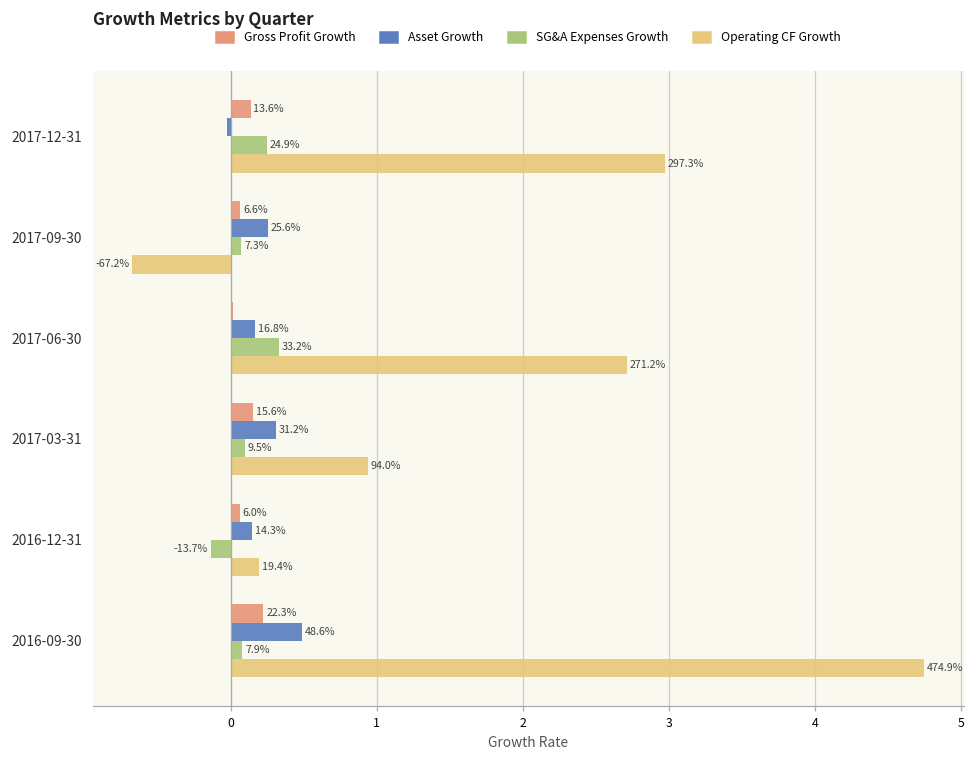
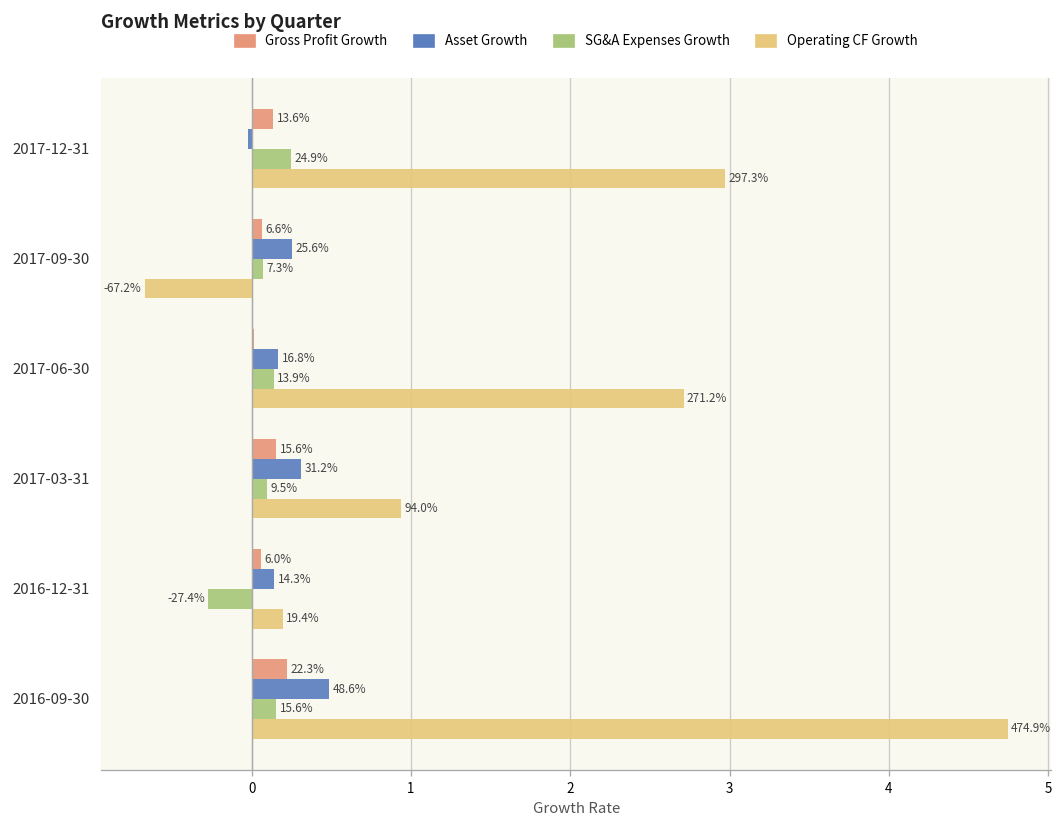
SG&A Expenses Growth, 2017-06-30: 33.2% -> 13.9%
SG&A Expenses Growth, 2016-12-31: -13.7% -> -27.4%
SG&A Expenses Growth, 2016-09-30: 7.9% -> 15.6%
